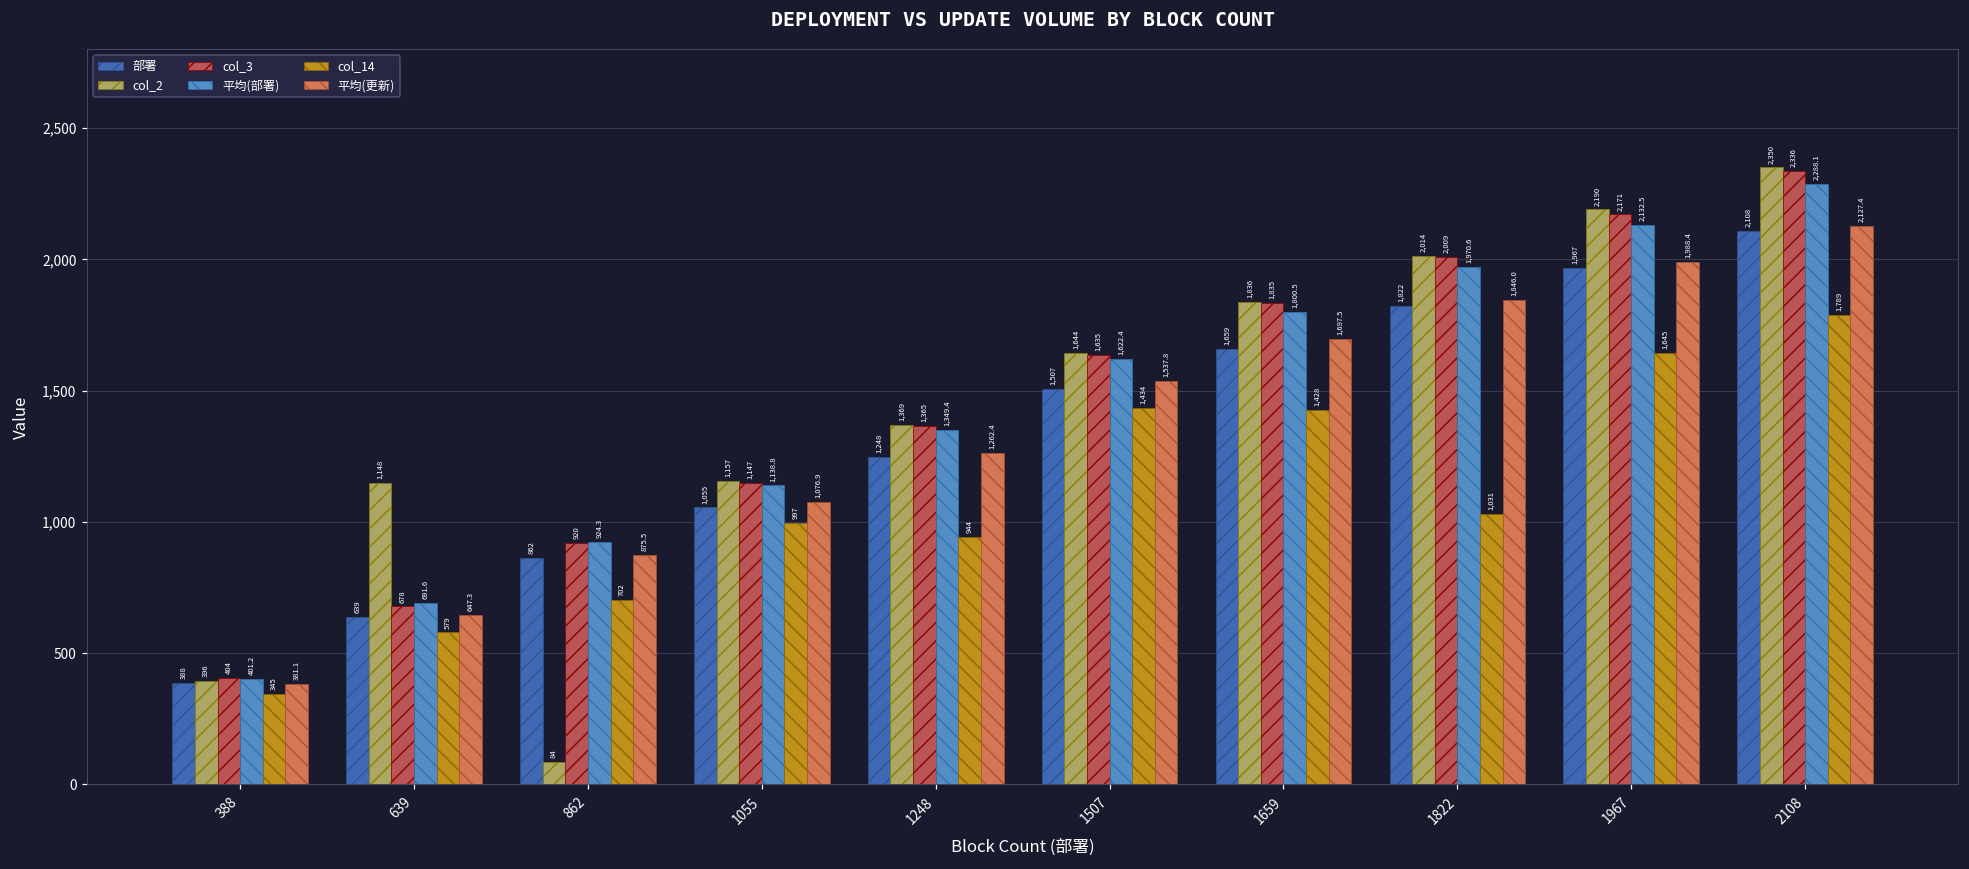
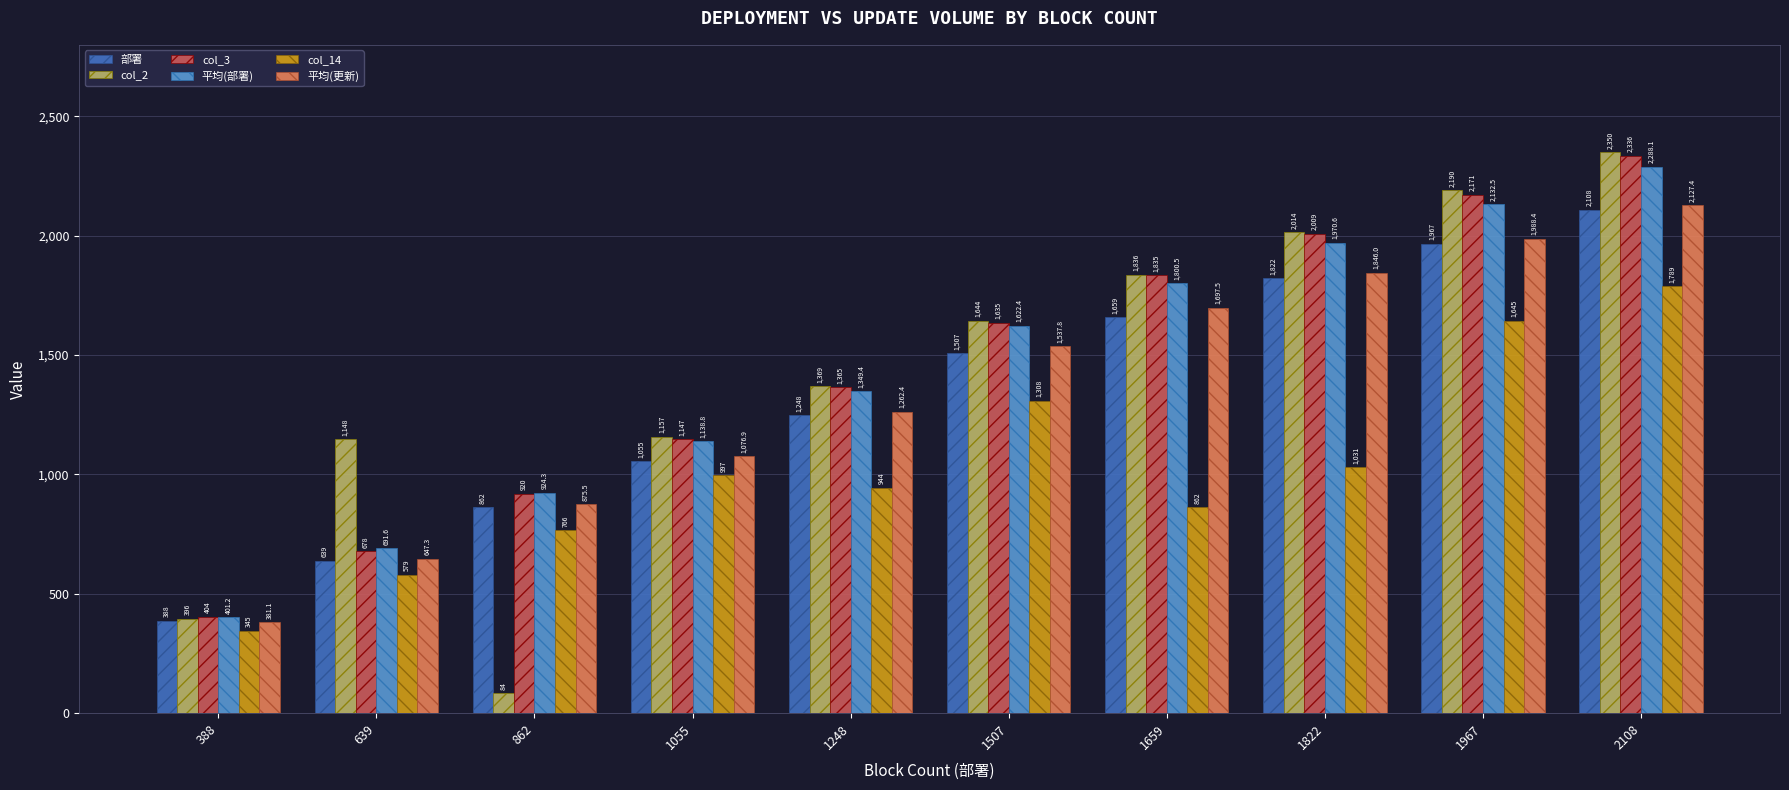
col_14, 862: 702 -> 766
col_14, 1507: 1,434 -> 1,308
col_14, 1659: 1,428 -> 862
